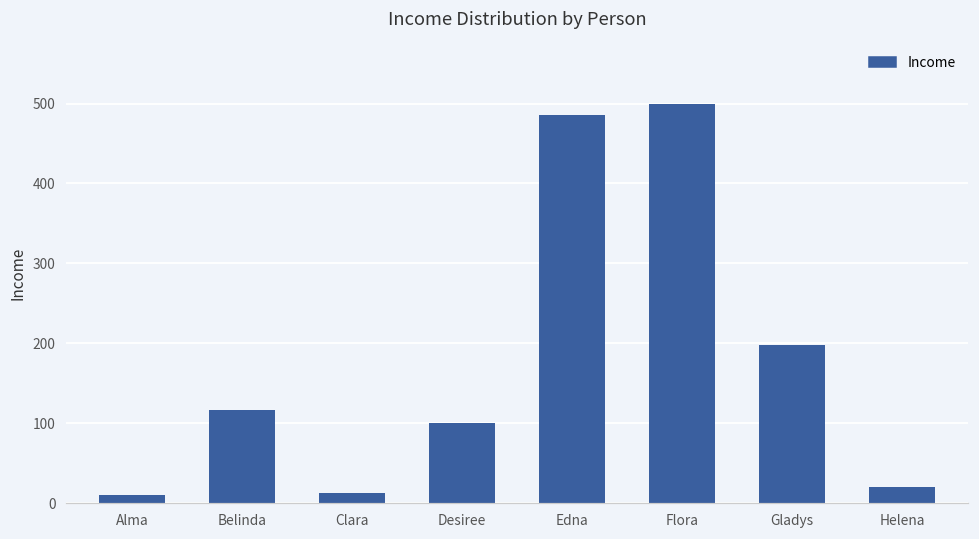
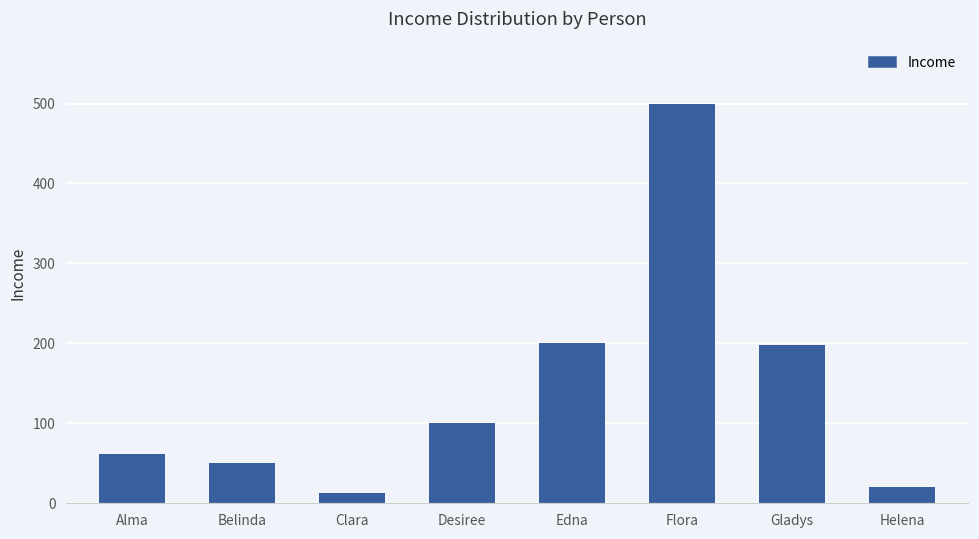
Alma: 10 -> 60
Belinda: 120 -> 50
Edna: 490 -> 200
